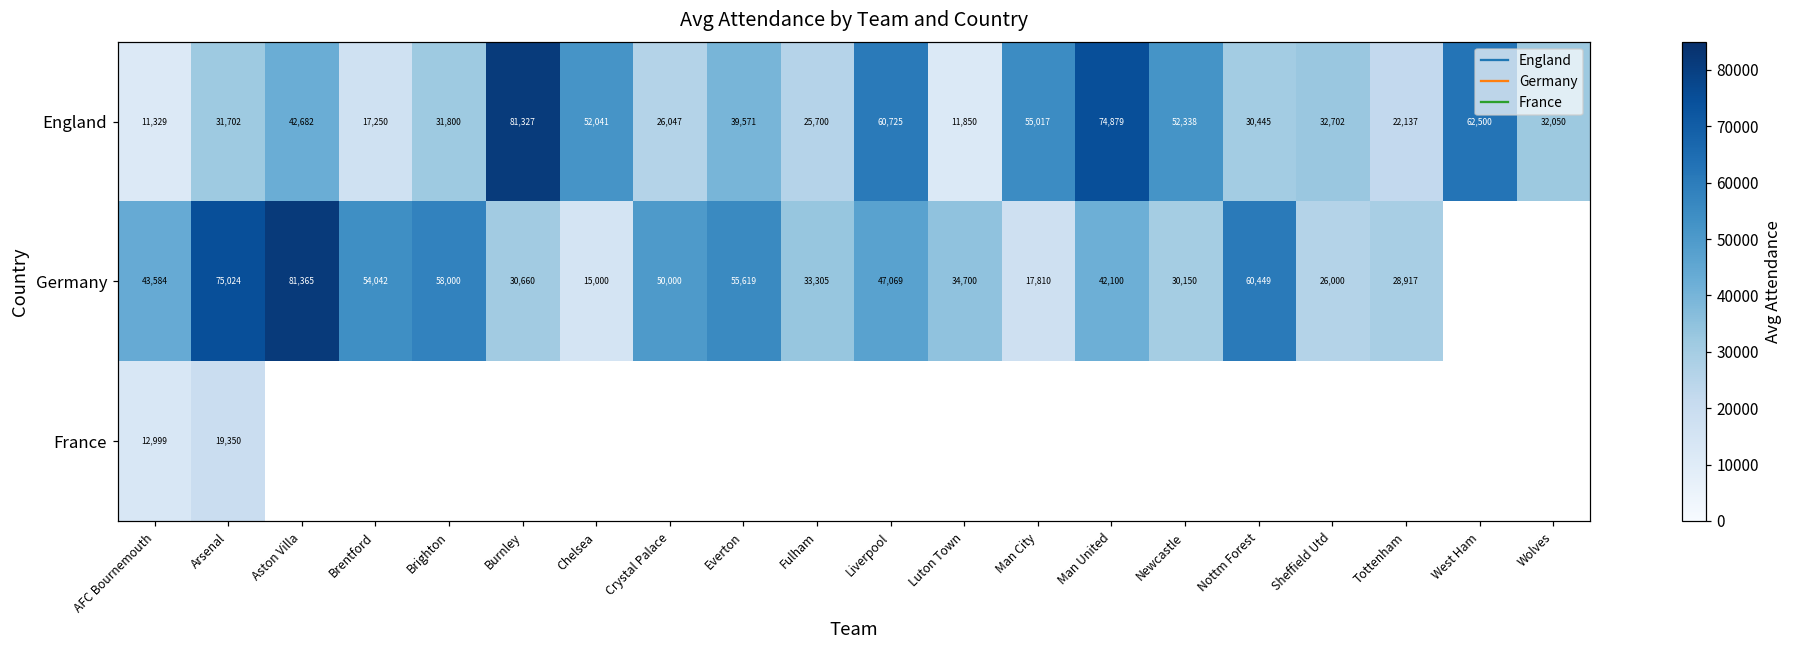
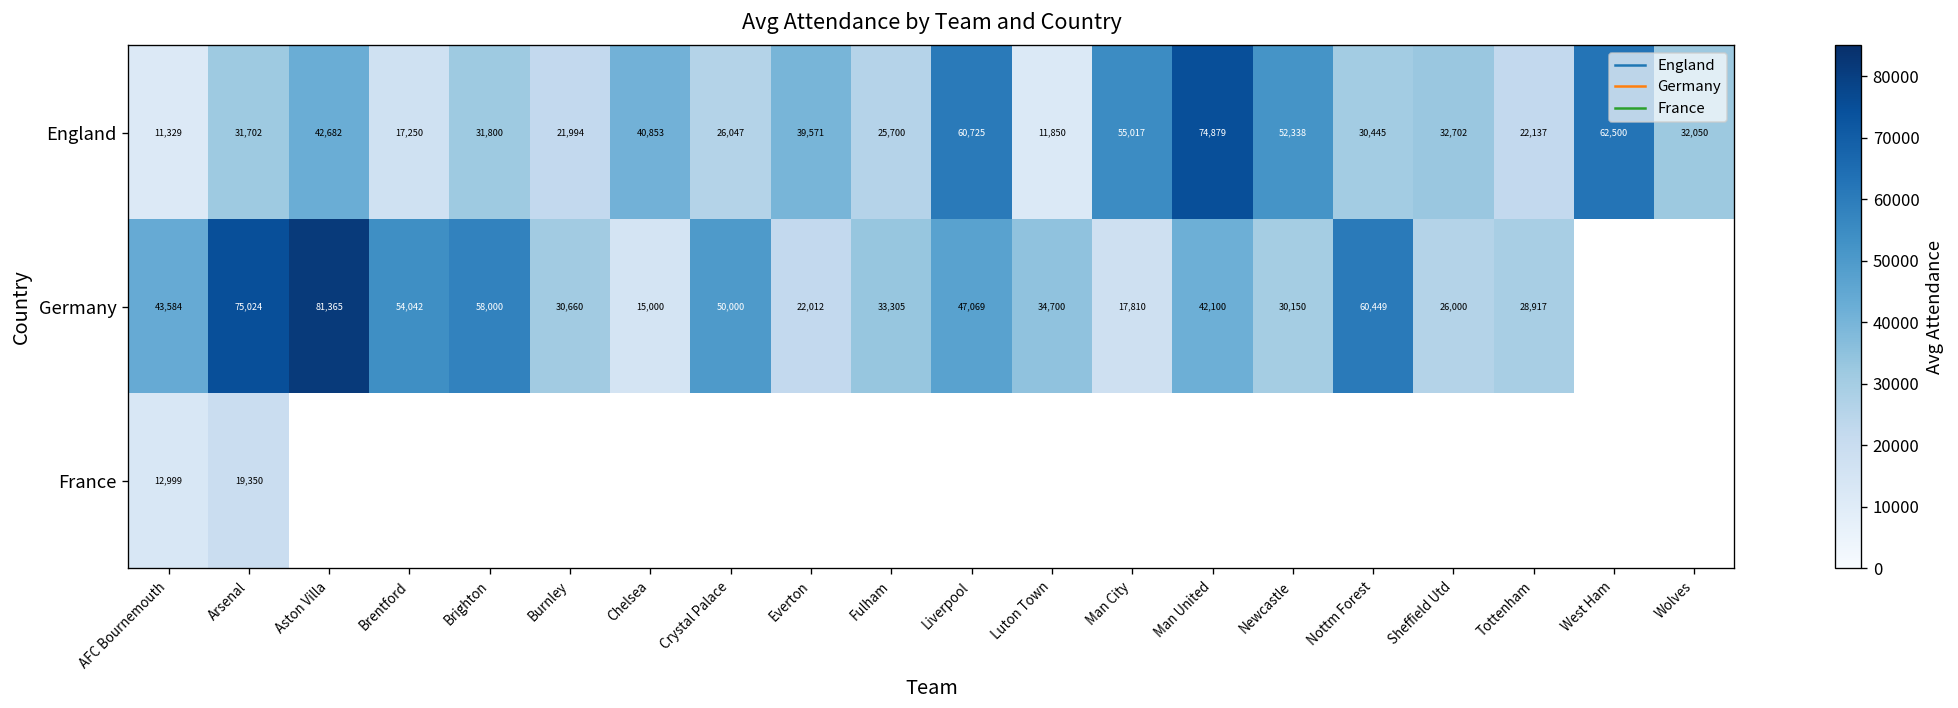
England, Burnley: 81,327 -> 21,994
England, Chelsea: 52,041 -> 40,853
Germany, Everton: 55,619 -> 22,012
